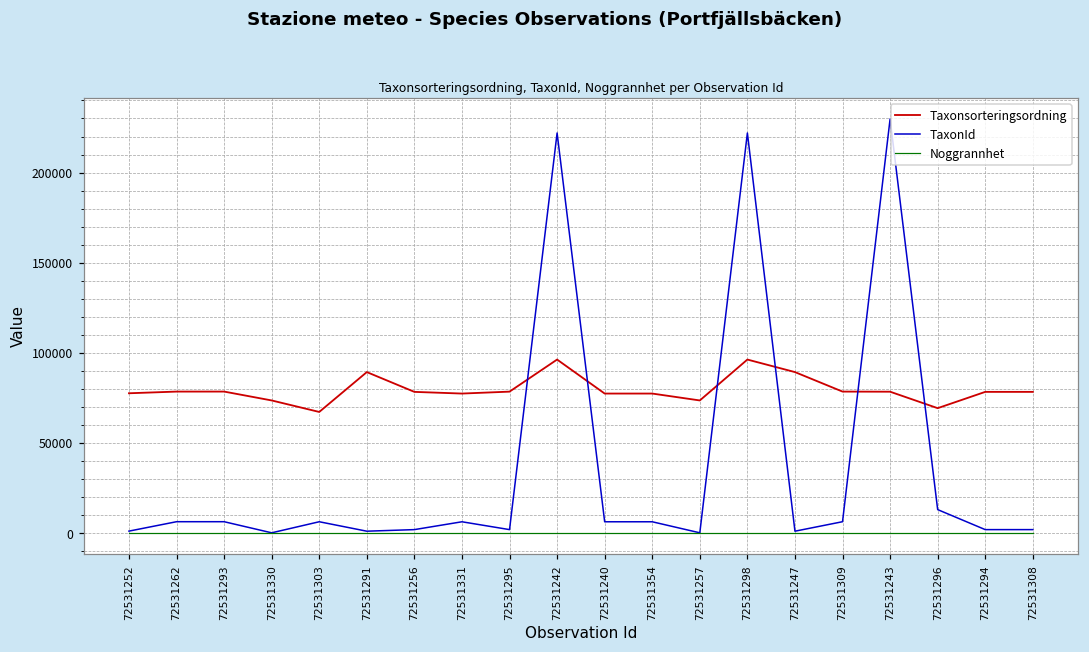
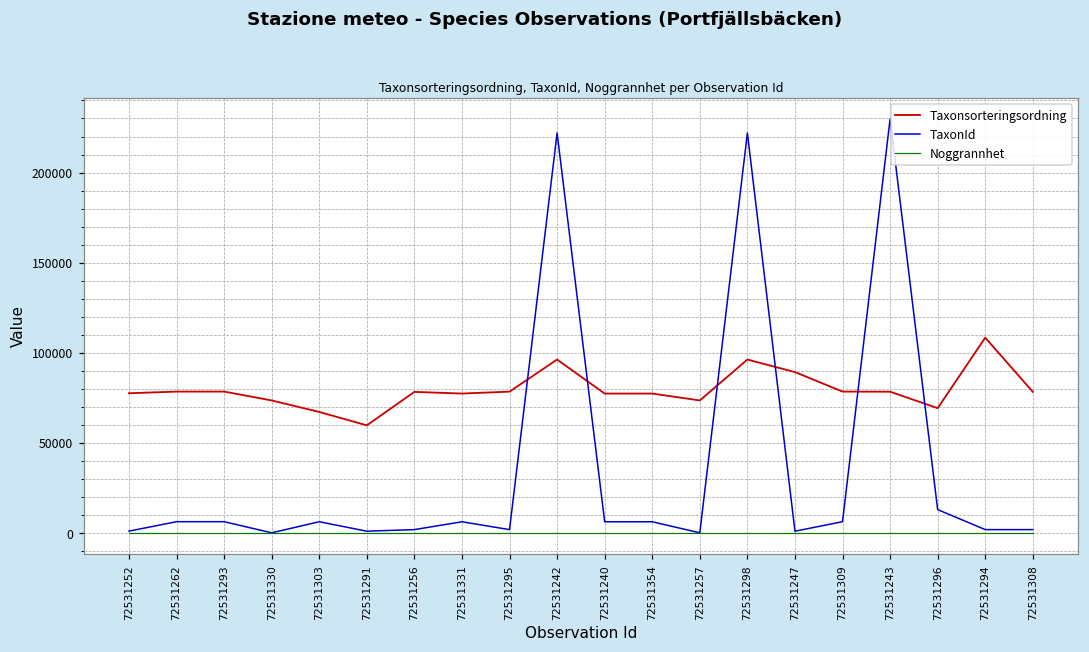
Taxonsorteringsordning, 72531291: 89000 -> 60000
Taxonsorteringsordning, 72531294: 78000 -> 109000
